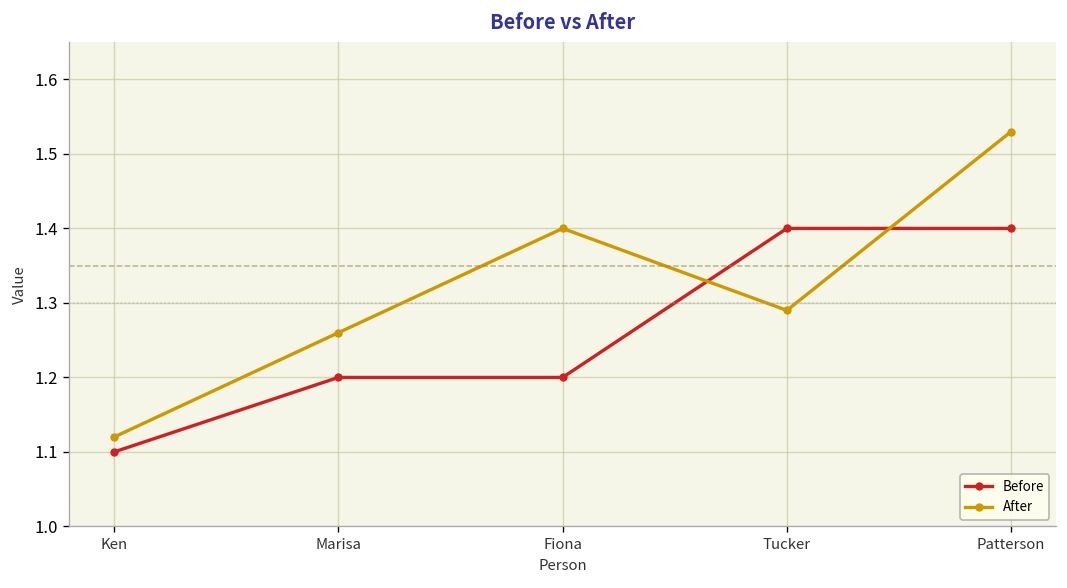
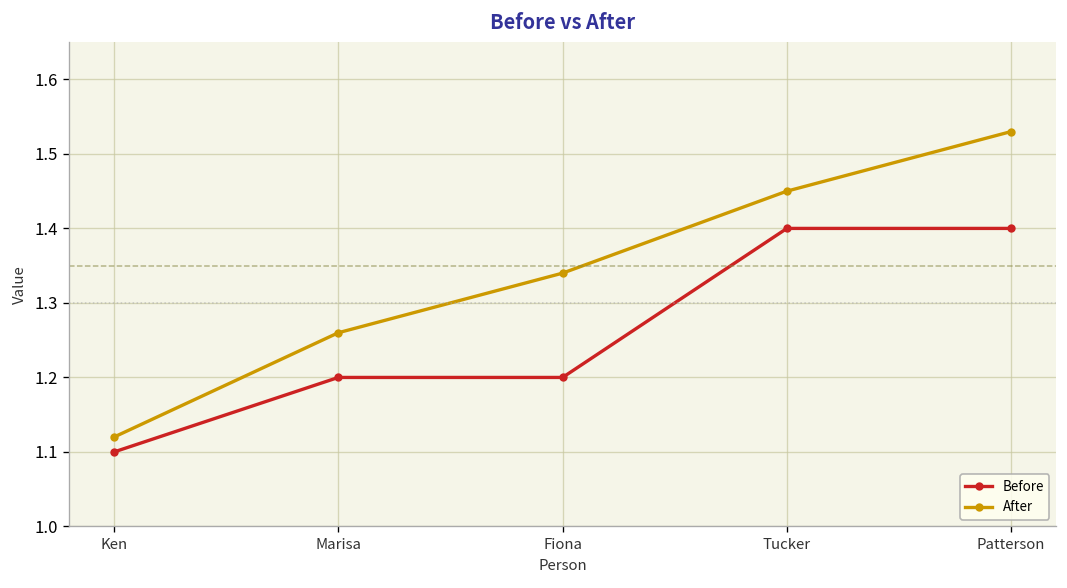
After, Fiona: 1.40 -> 1.34
After, Tucker: 1.29 -> 1.45
